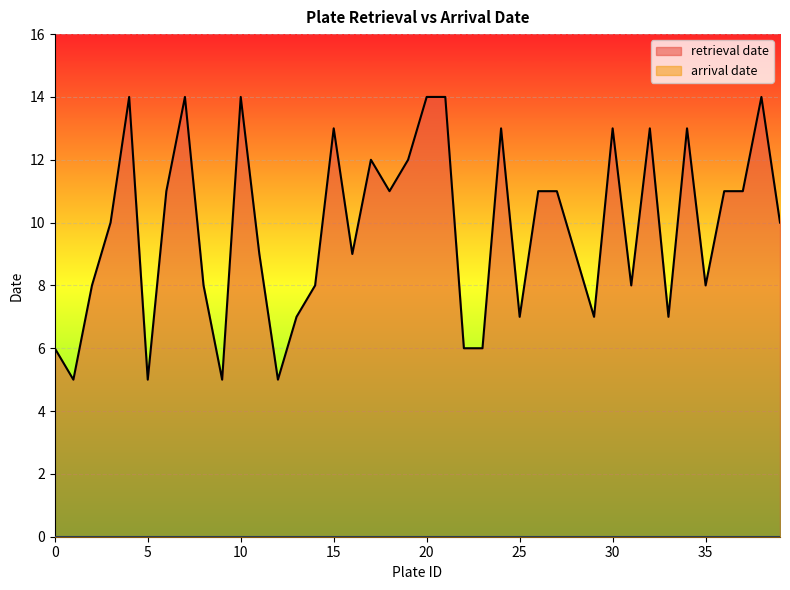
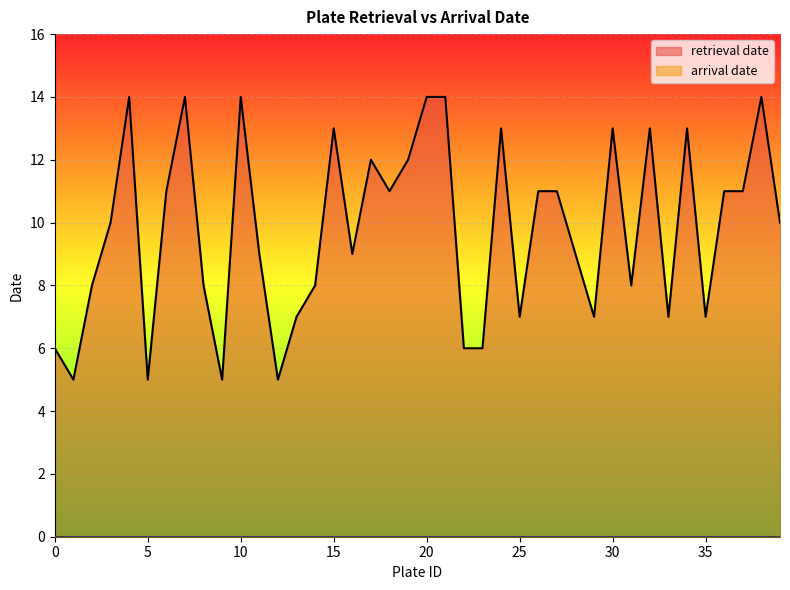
retrieval date, 35: 8 -> 7
